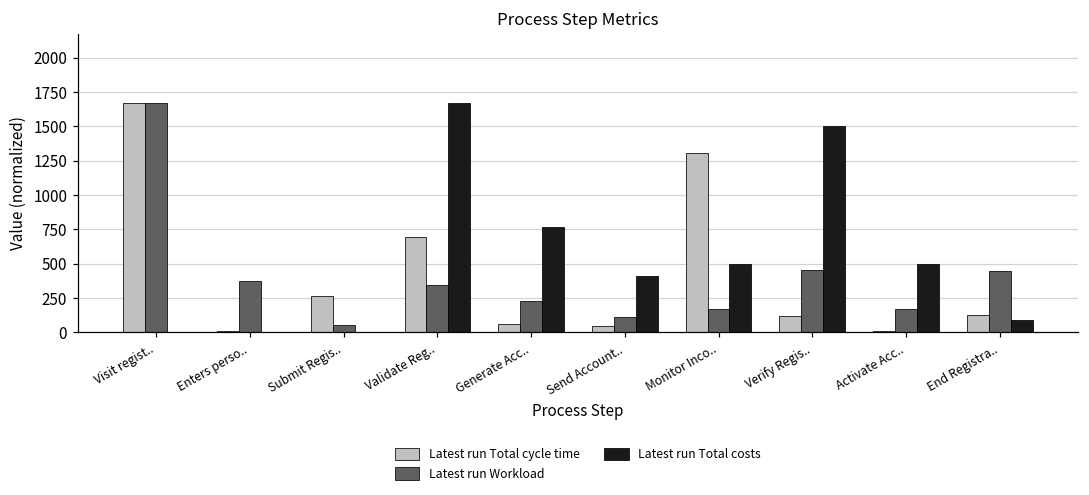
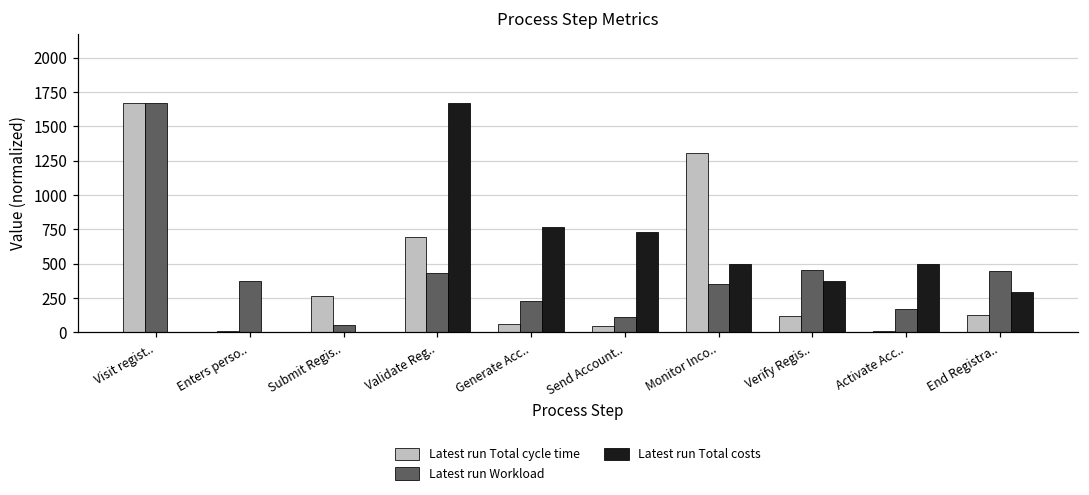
Latest run Workload, Validate Reg..: 350 -> 430
Latest run Total costs, Send Account..: 410 -> 730
Latest run Workload, Monitor Inco..: 170 -> 360
Latest run Total costs, Verify Regis..: 1500 -> 370
Latest run Total costs, End Registra..: 90 -> 300
